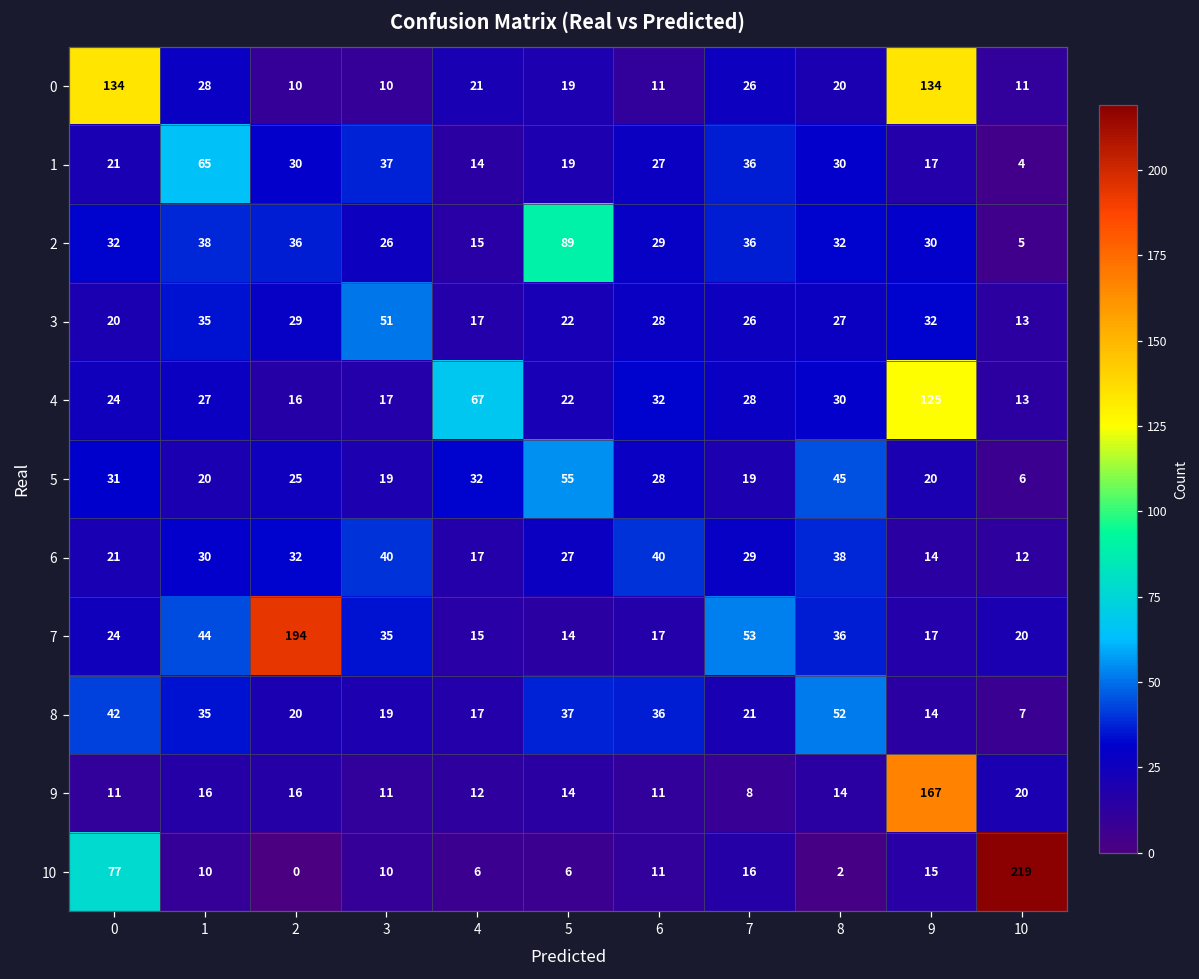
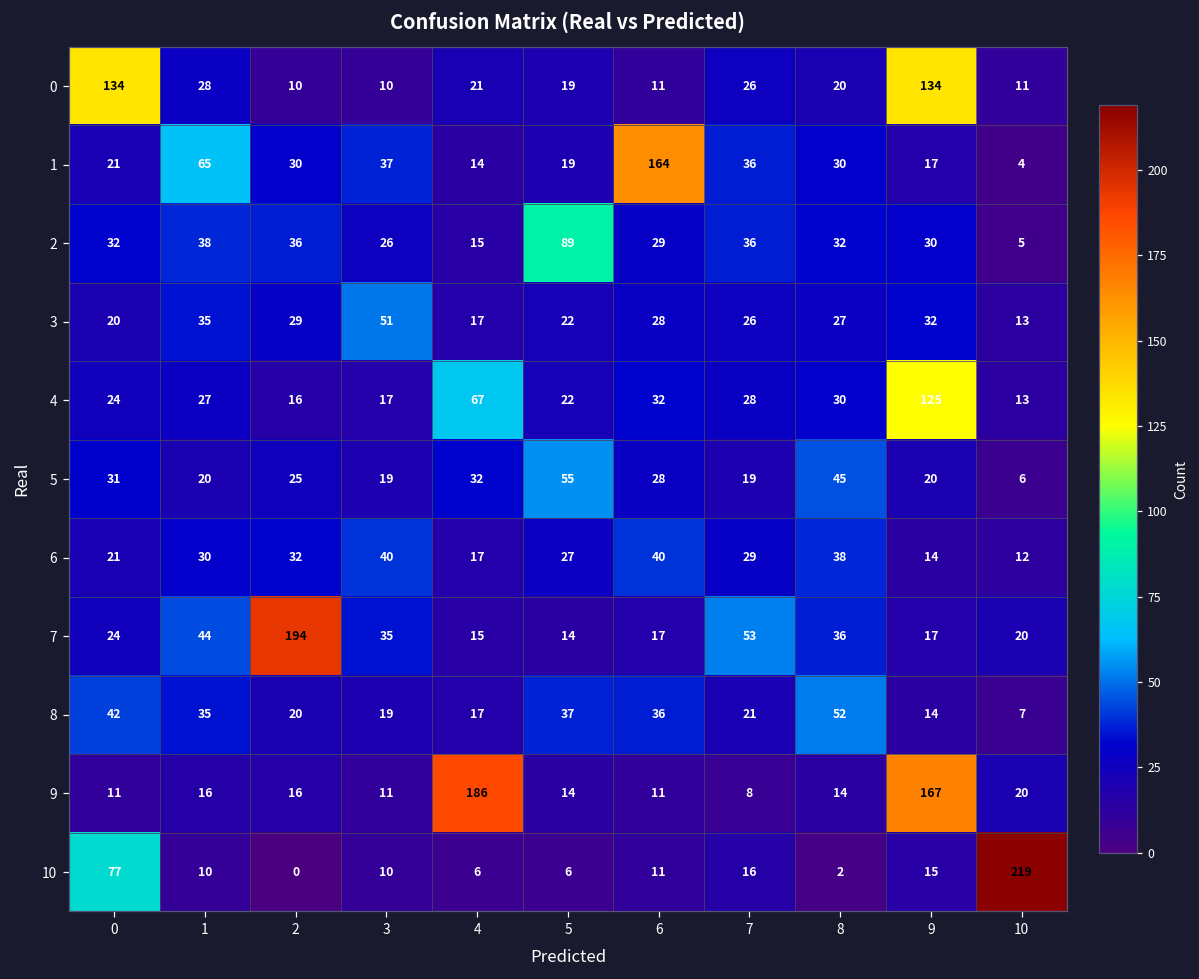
1, 6: 27 -> 164
9, 4: 12 -> 186
